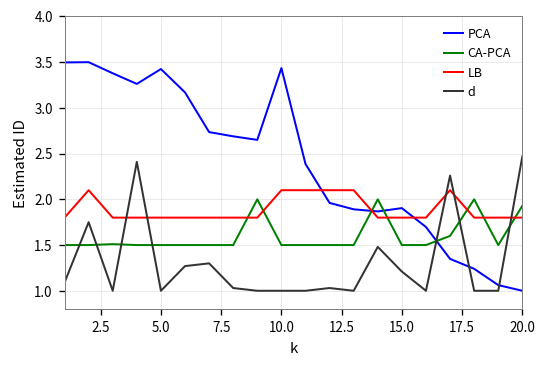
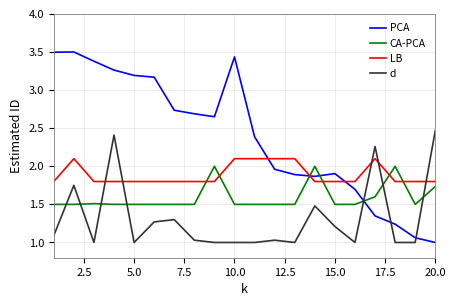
PCA, 5.0: 3.4 -> 3.2
CA-PCA, 20.0: 1.9 -> 1.7
